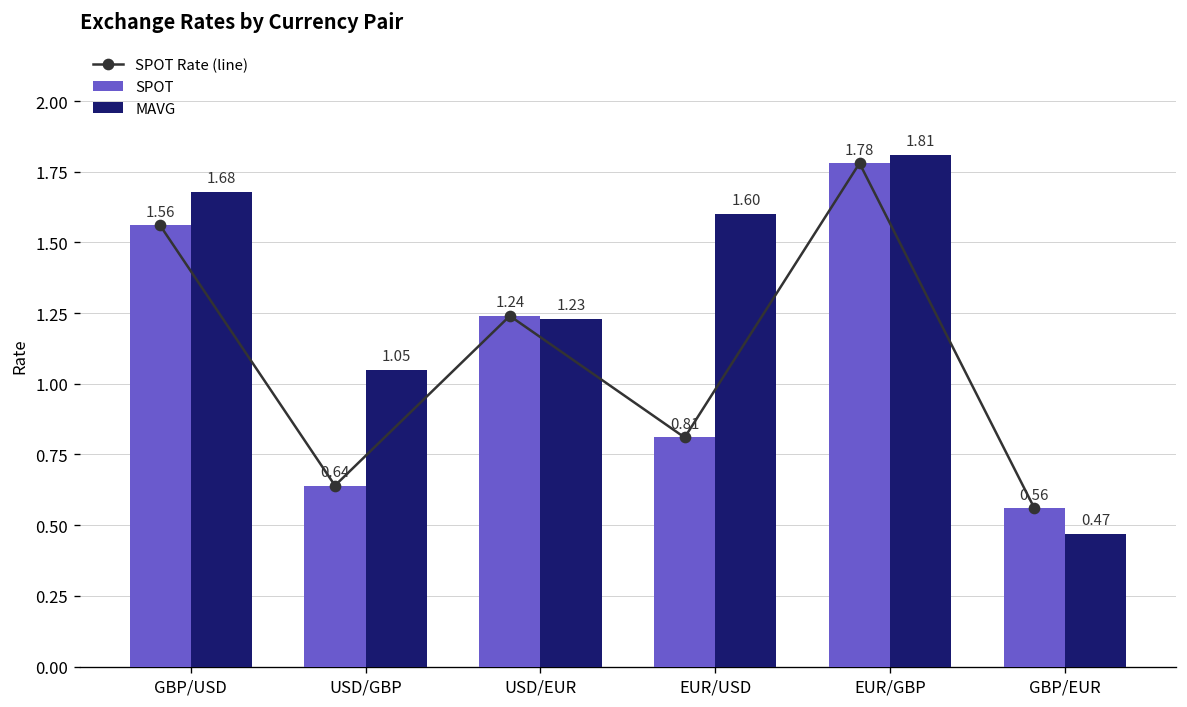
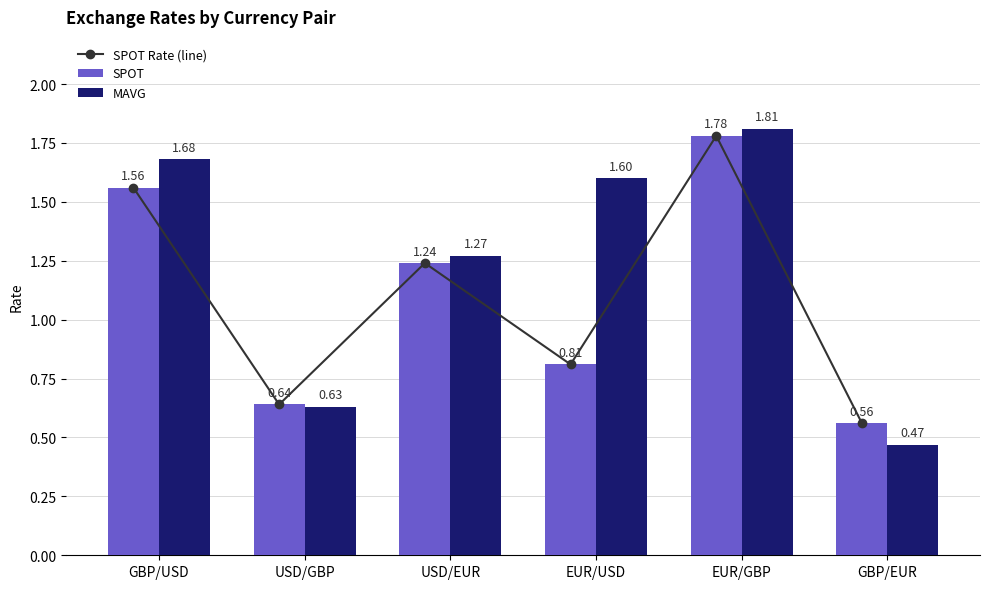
MAVG, USD/GBP: 1.05 -> 0.63
MAVG, USD/EUR: 1.23 -> 1.27
